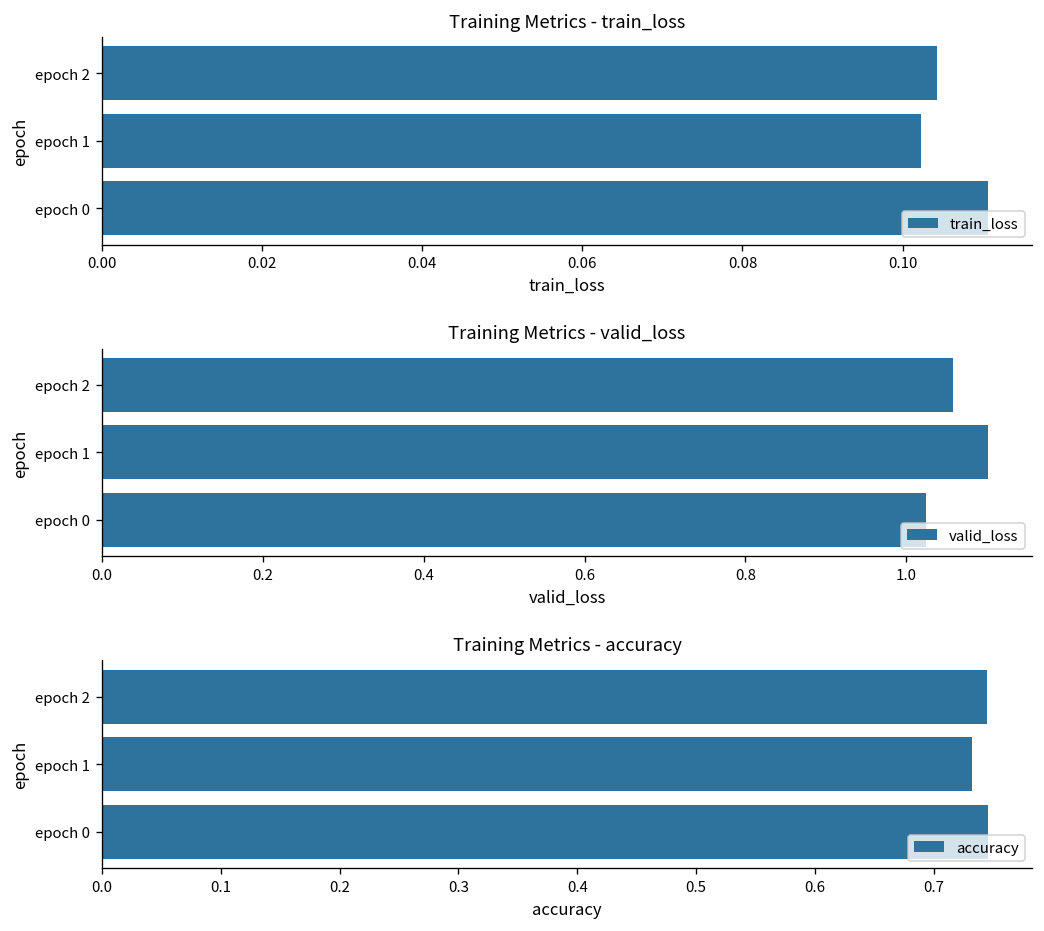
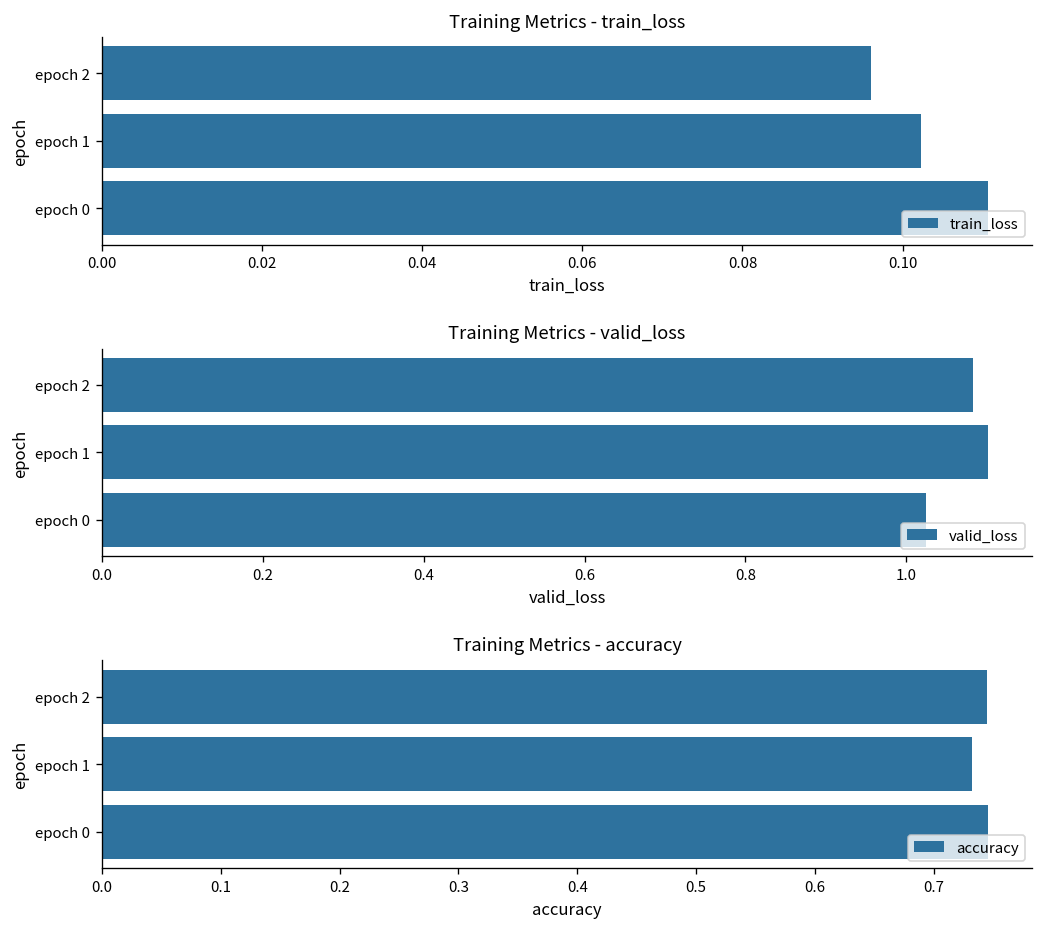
Training Metrics - train_loss, epoch 2: 0.104 -> 0.096
Training Metrics - valid_loss, epoch 2: 1.06 -> 1.08
